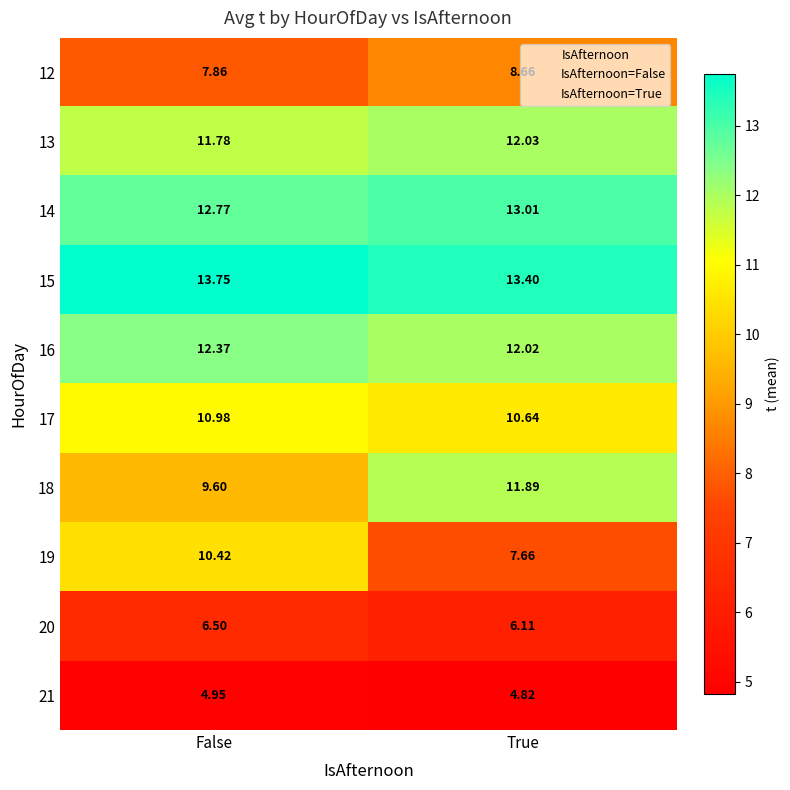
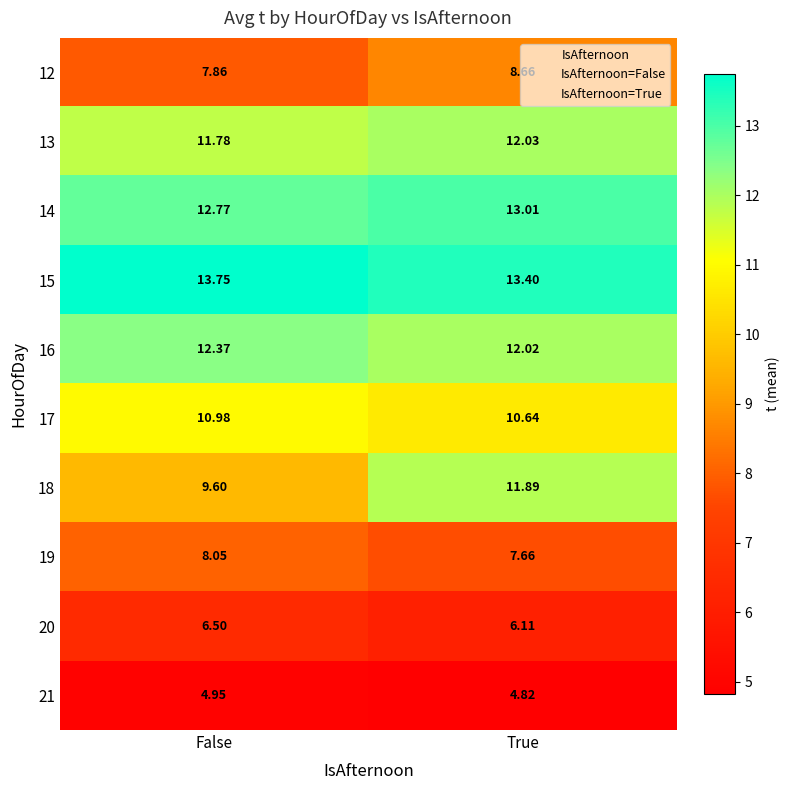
19, False: 10.42 -> 8.05
